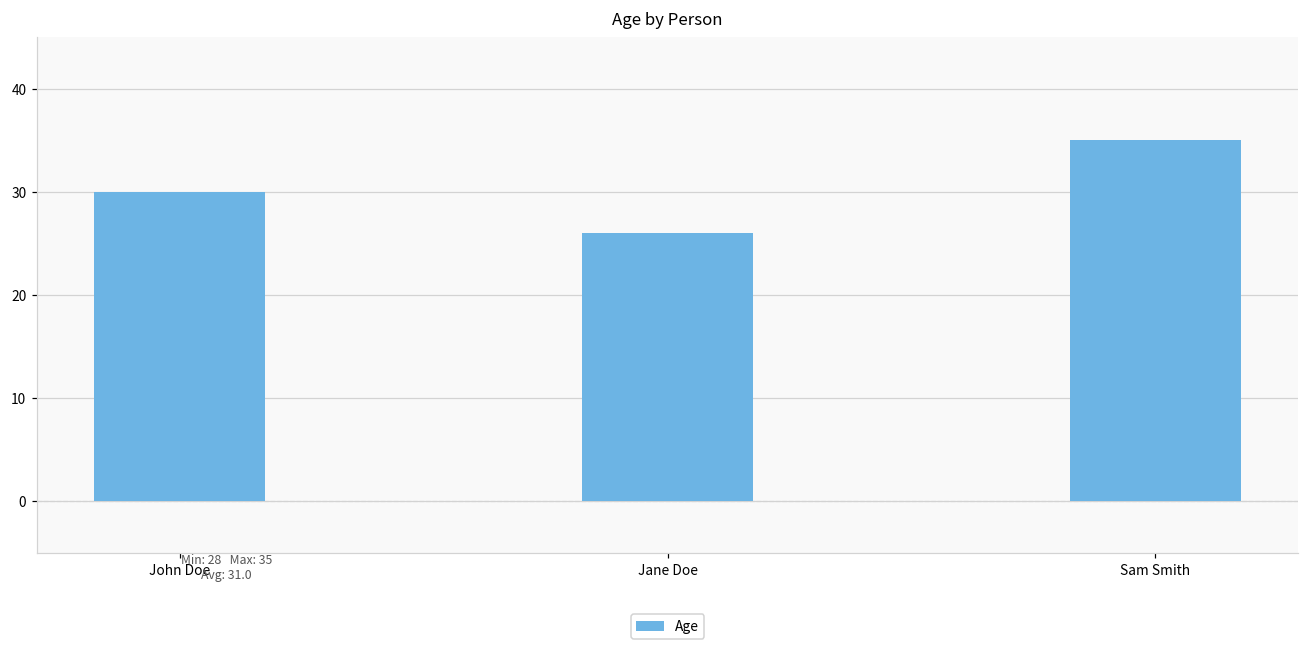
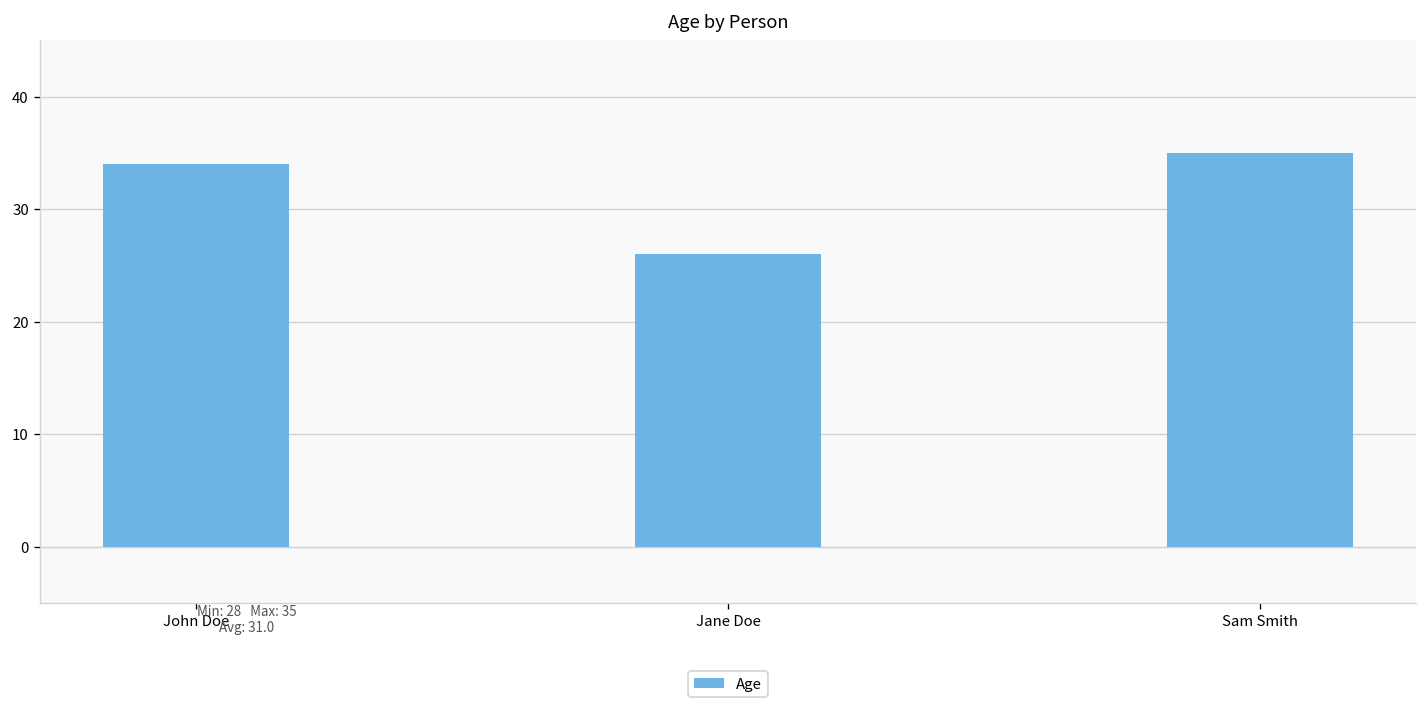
John Doe: 30 -> 34
